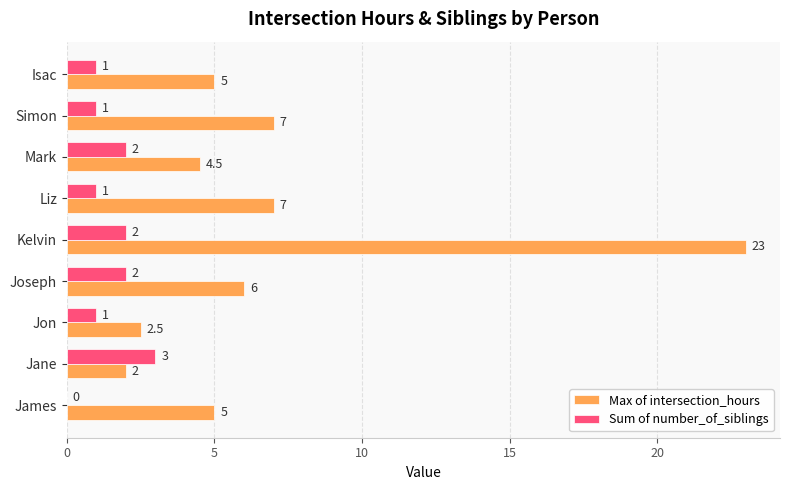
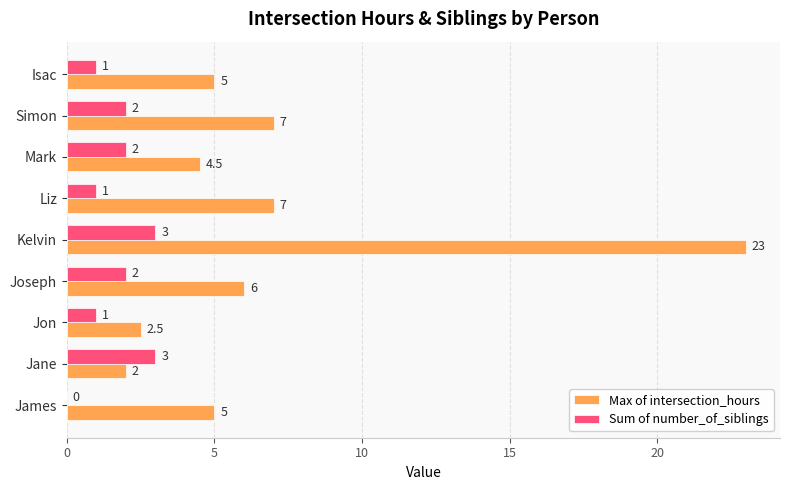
Sum of number_of_siblings, Simon: 1 -> 2
Sum of number_of_siblings, Kelvin: 2 -> 3
